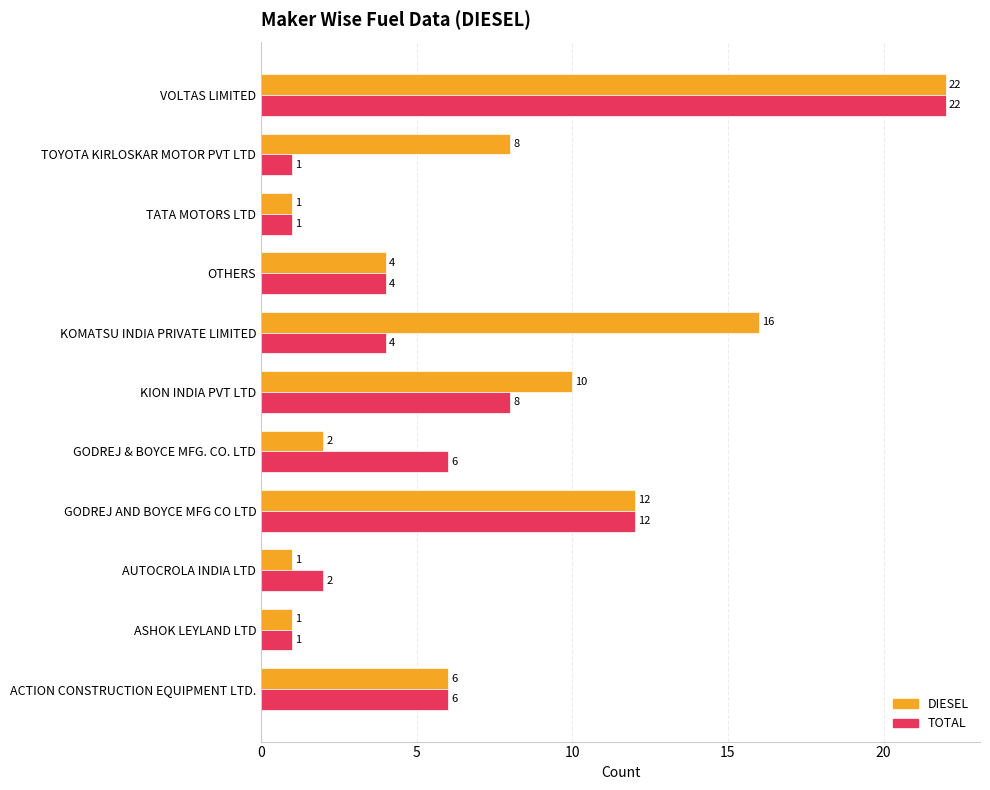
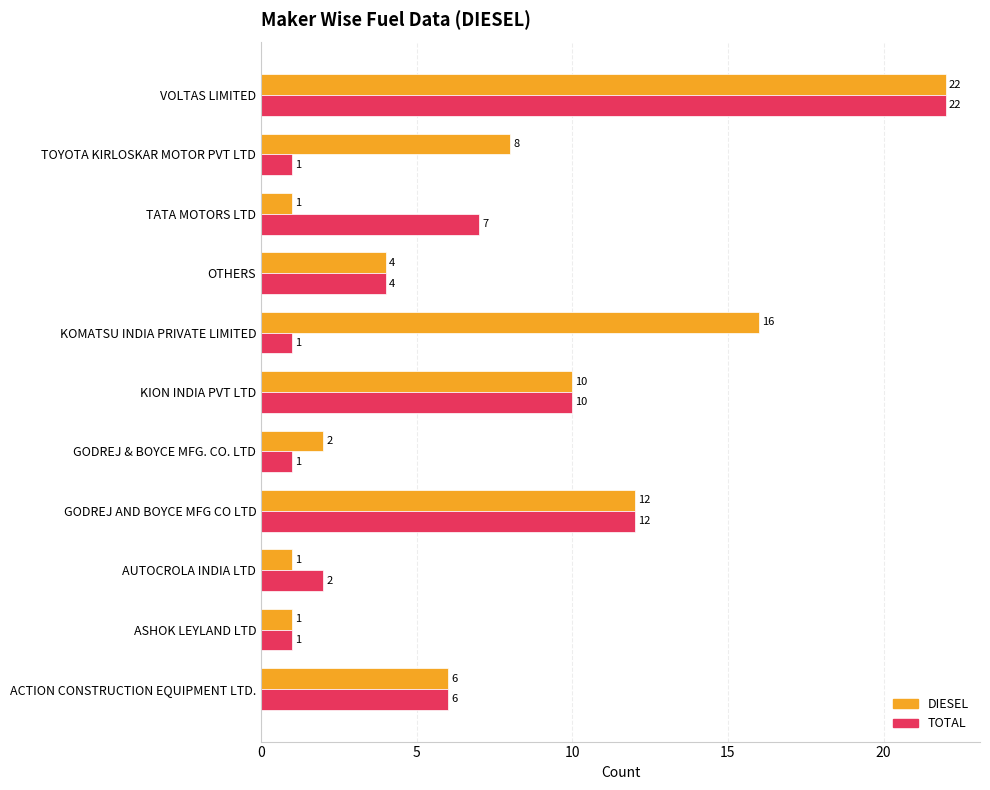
TOTAL, TATA MOTORS LTD: 1 -> 7
TOTAL, KOMATSU INDIA PRIVATE LIMITED: 4 -> 1
TOTAL, KION INDIA PVT LTD: 8 -> 10
TOTAL, GODREJ & BOYCE MFG. CO. LTD: 6 -> 1
